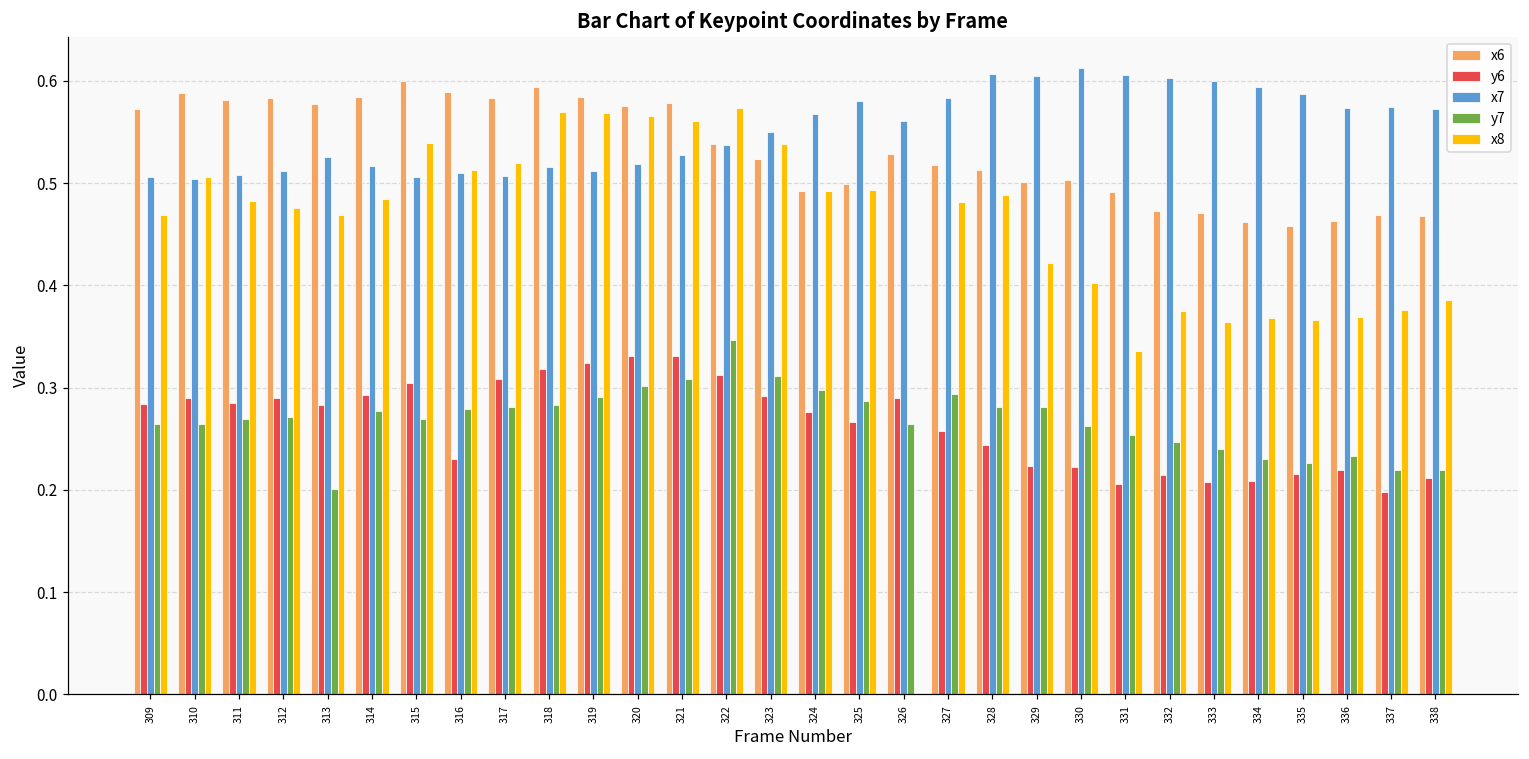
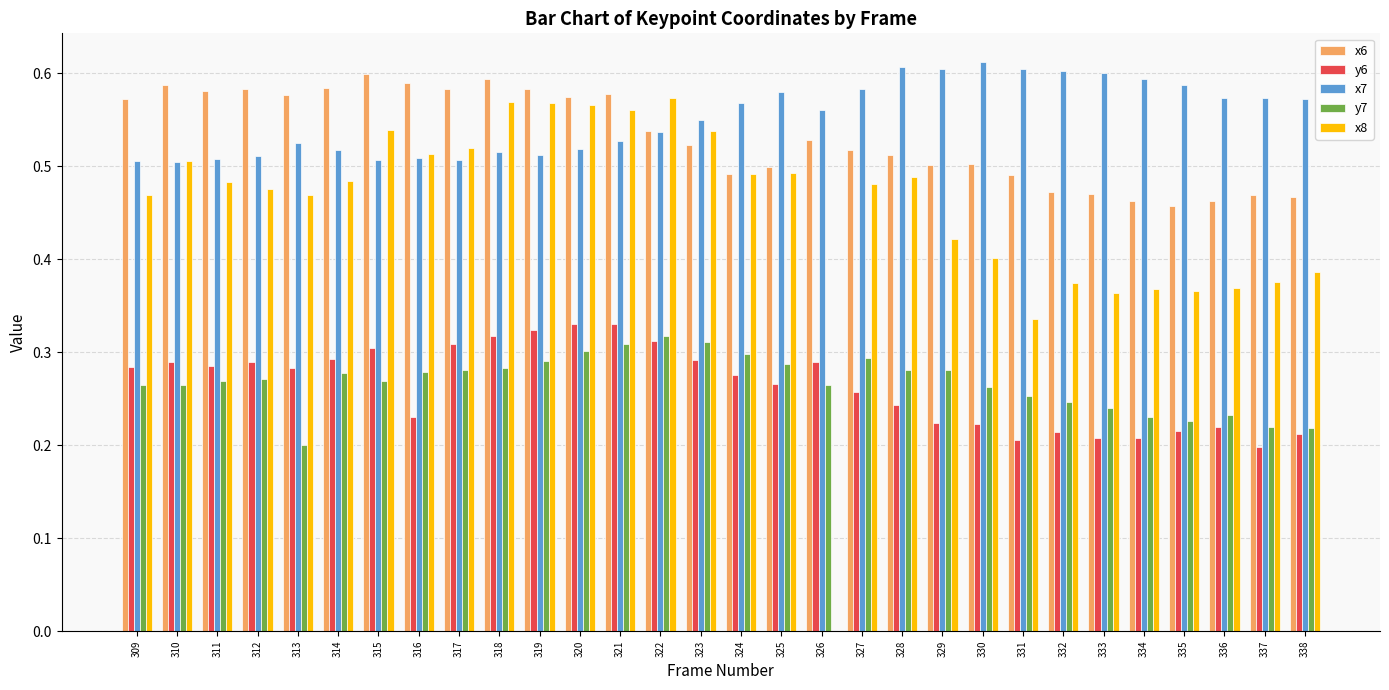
y7, 322: 0.35 -> 0.32
